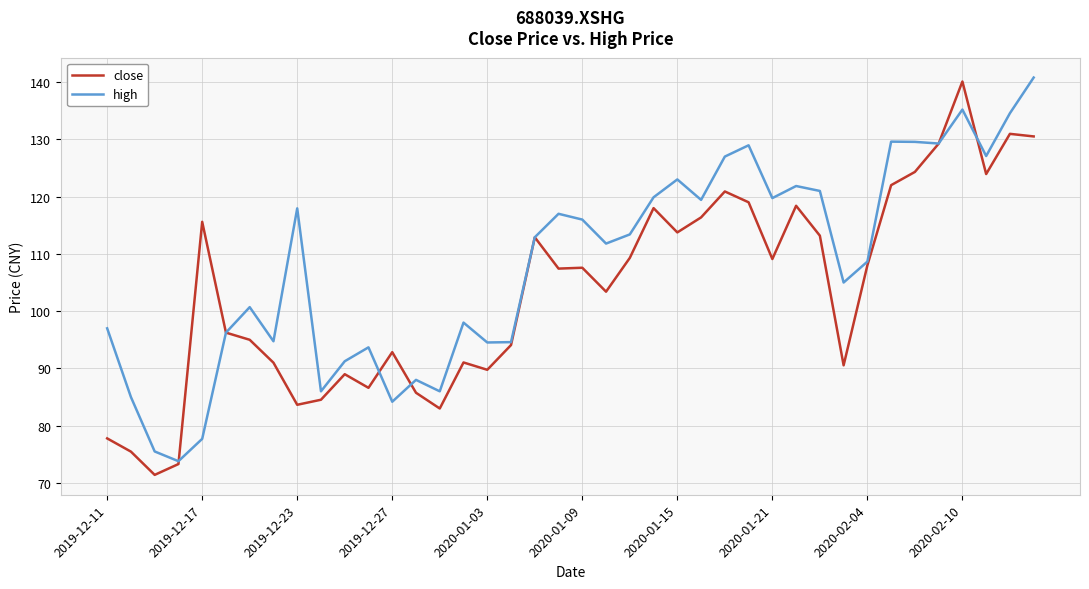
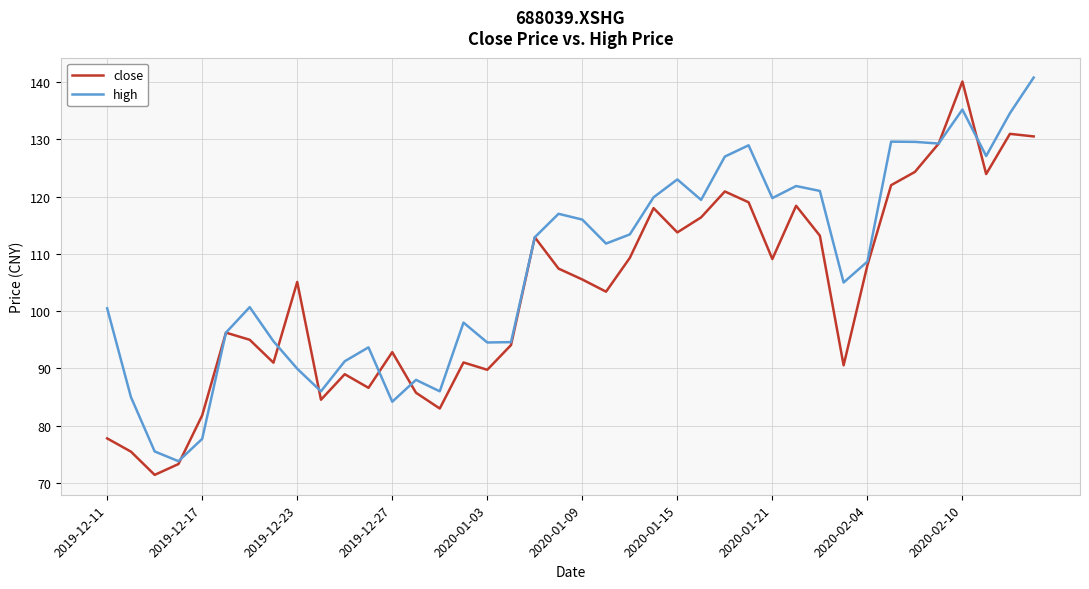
high, 2019-12-11: 97 -> 101
close, 2019-12-17: 116 -> 82
close, 2019-12-23: 84 -> 105
high, 2019-12-23: 118 -> 90
close, 2020-01-09: 108 -> 106
